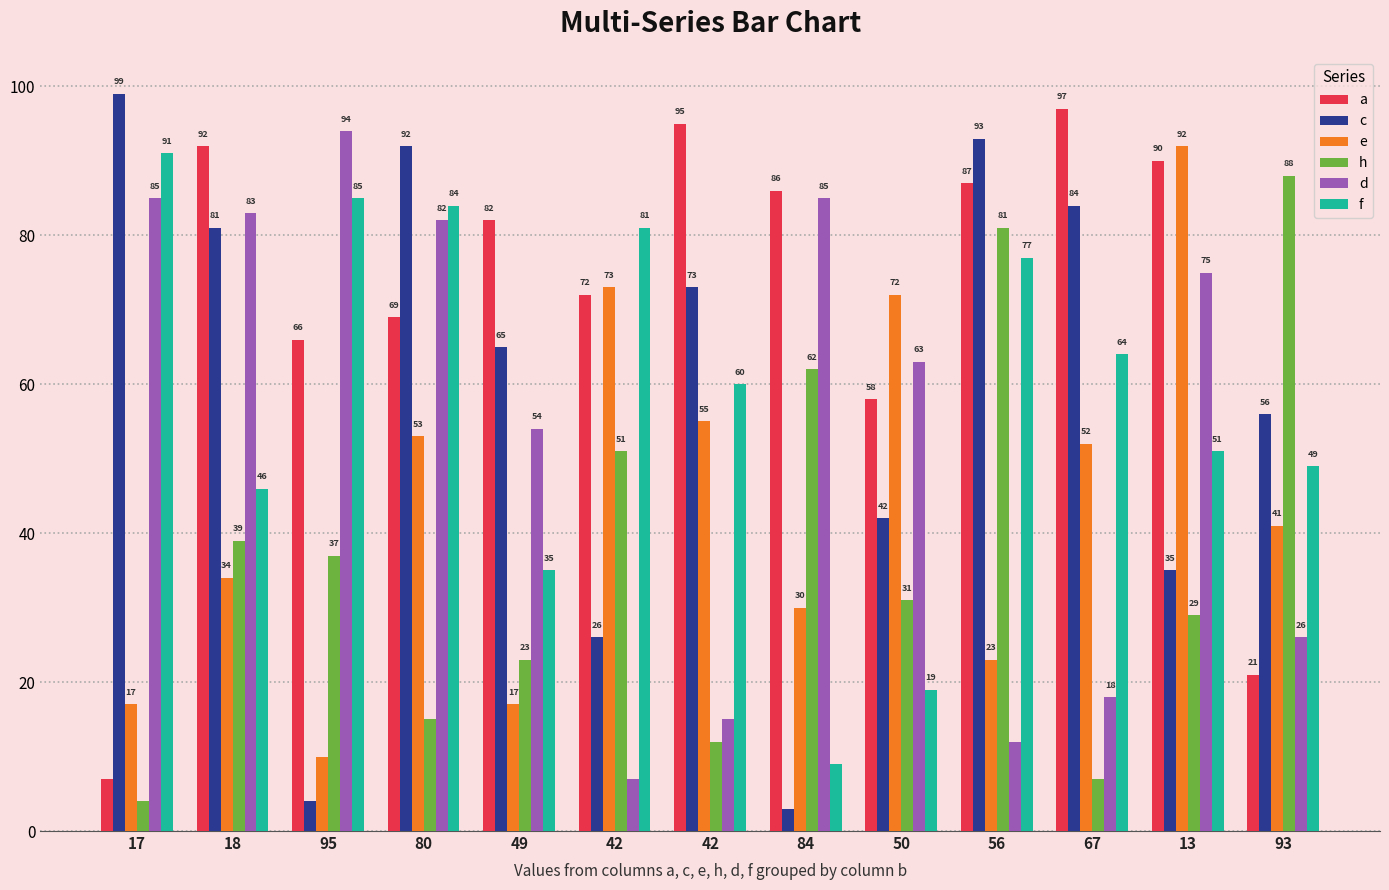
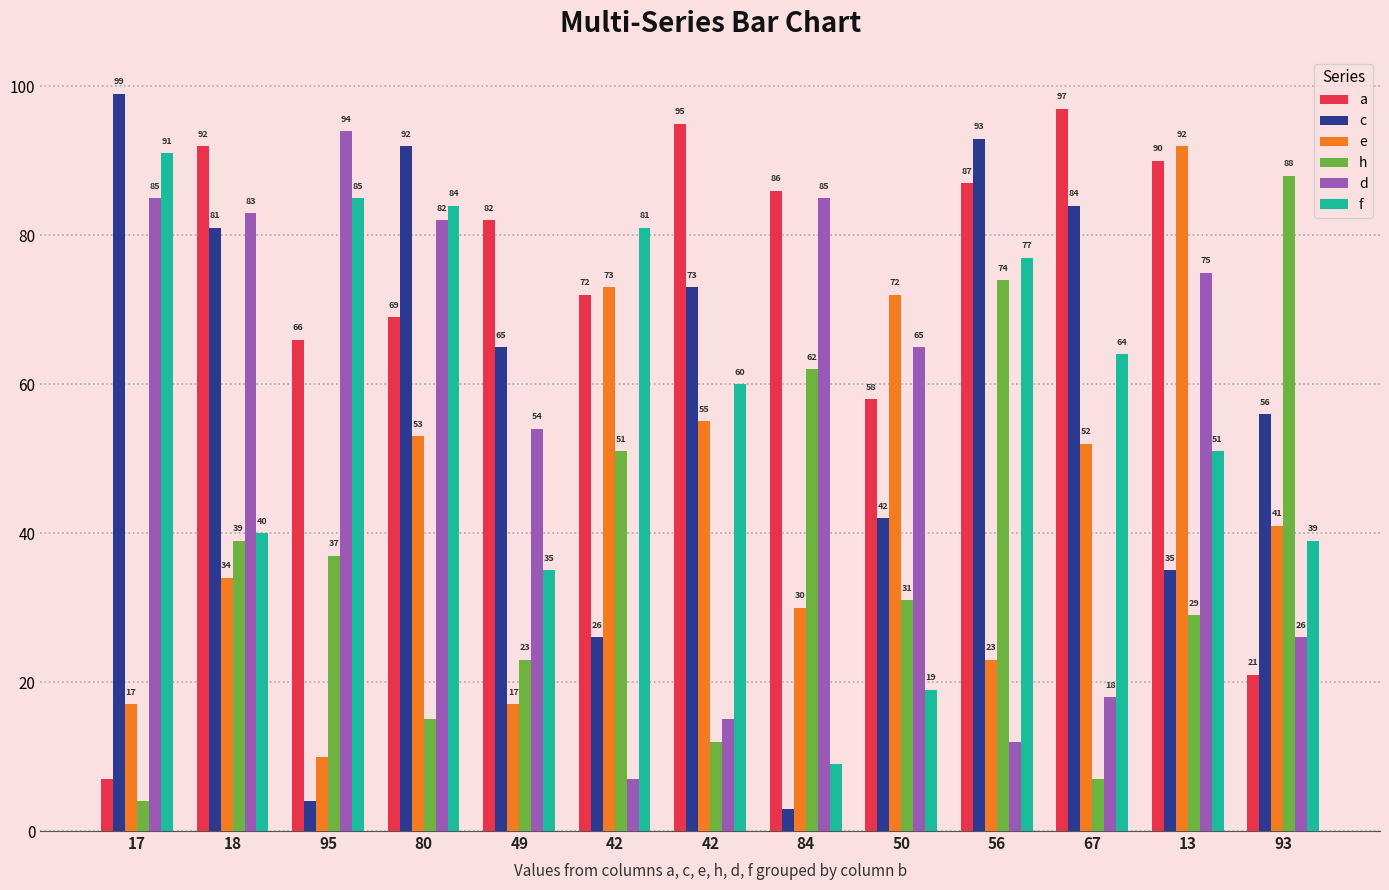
f, 18: 46 -> 40
d, 50: 63 -> 65
h, 56: 81 -> 74
f, 93: 49 -> 39
